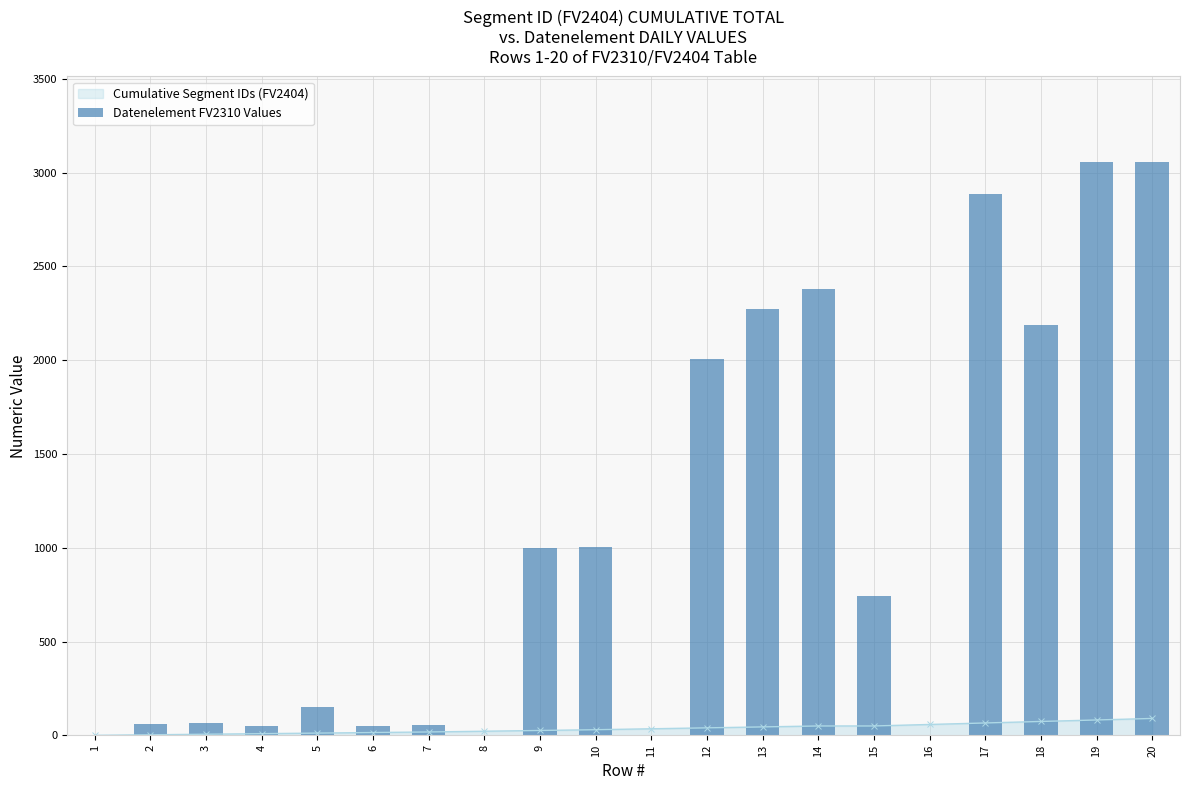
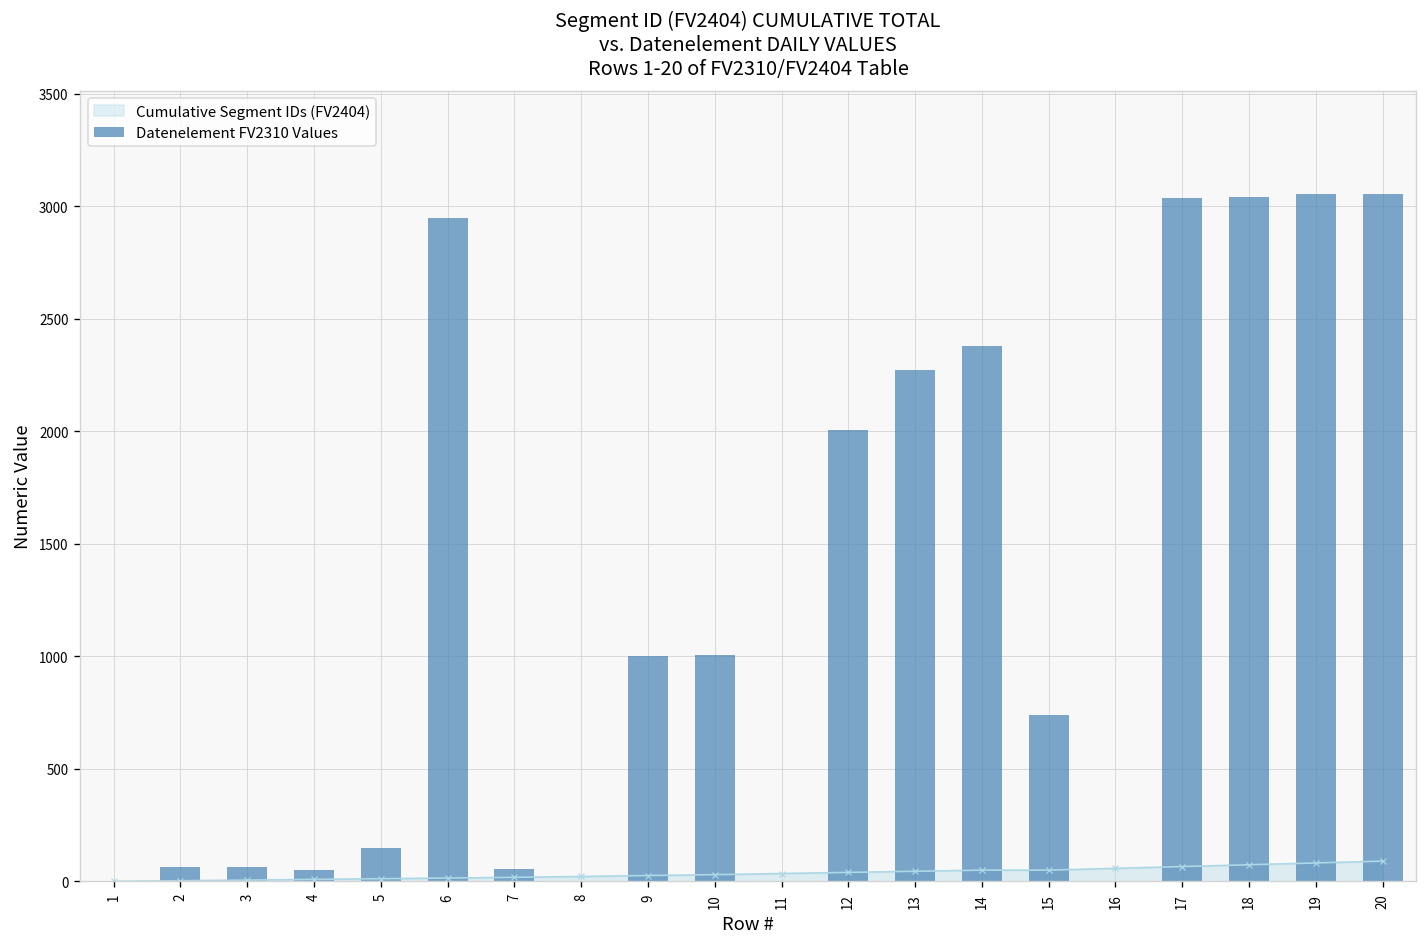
Datenelement FV2310 Values, 6: 50 -> 2950
Datenelement FV2310 Values, 17: 2890 -> 3040
Datenelement FV2310 Values, 18: 2190 -> 3040
